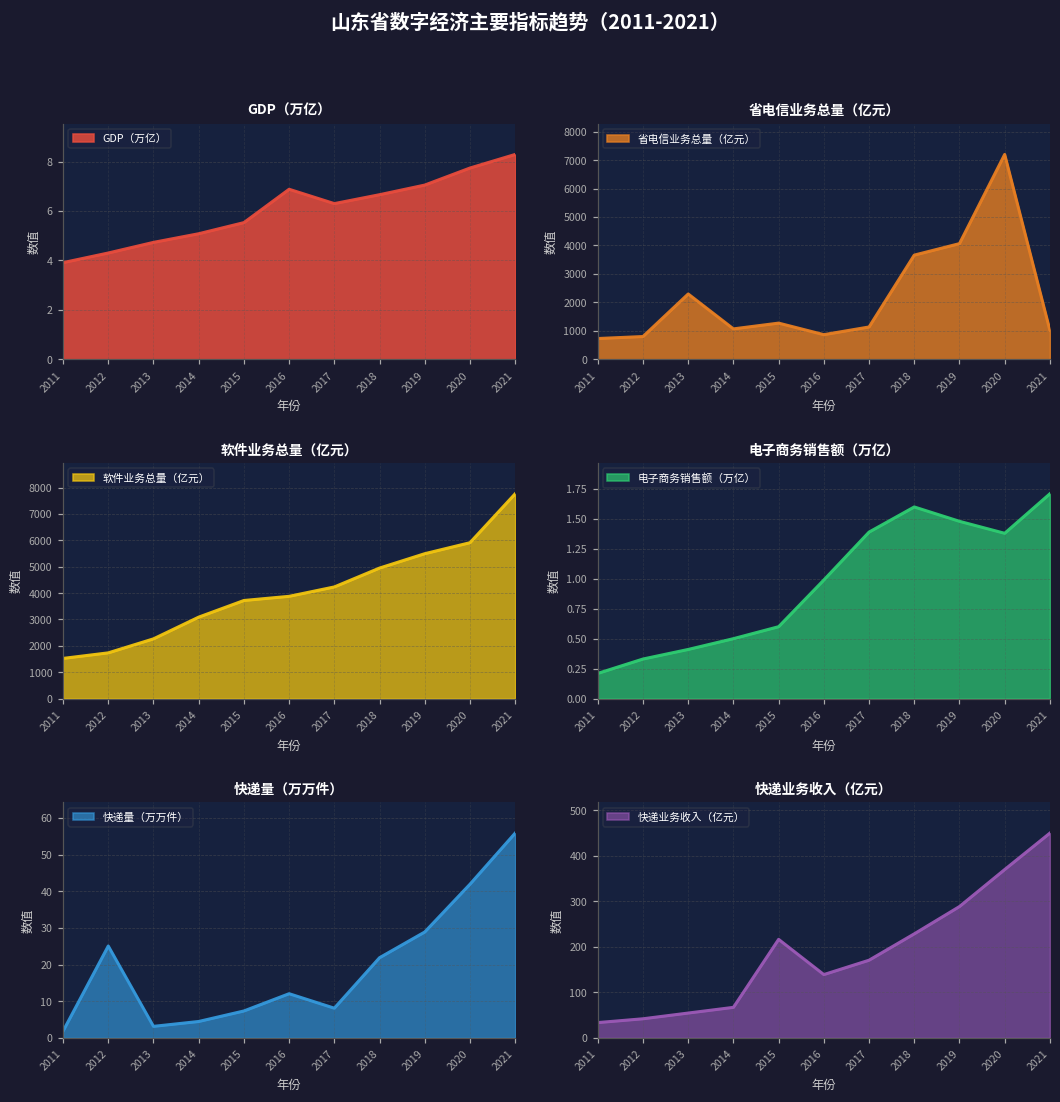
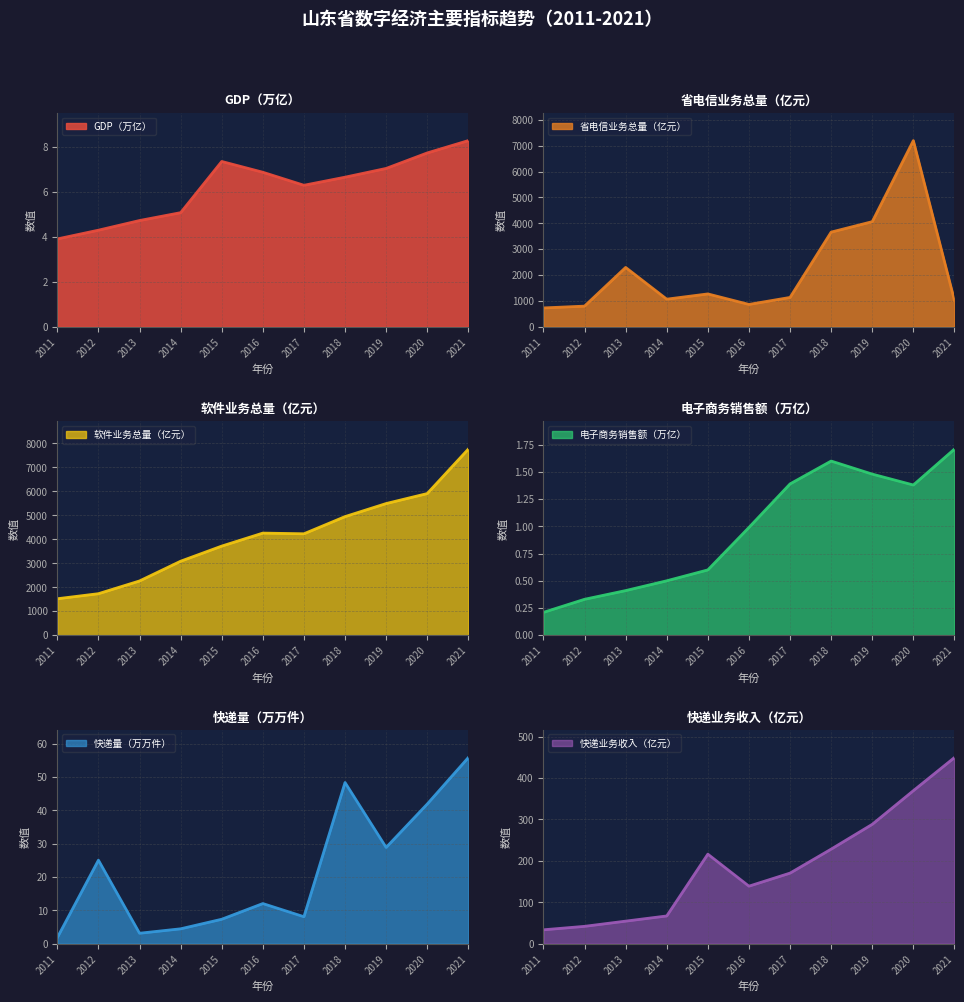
GDP（万亿）, 2015: 5.5 -> 7.4
软件业务总量（亿元）, 2016: 3900 -> 4300
快递量（万万件）, 2018: 22 -> 48
